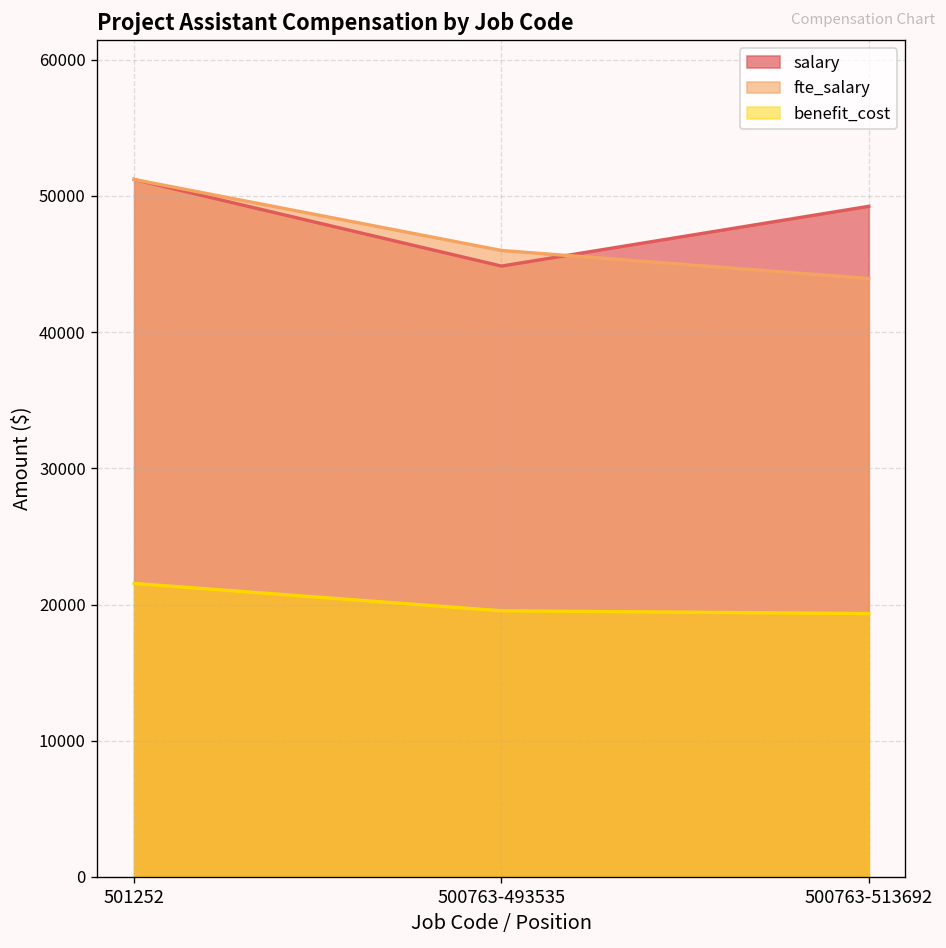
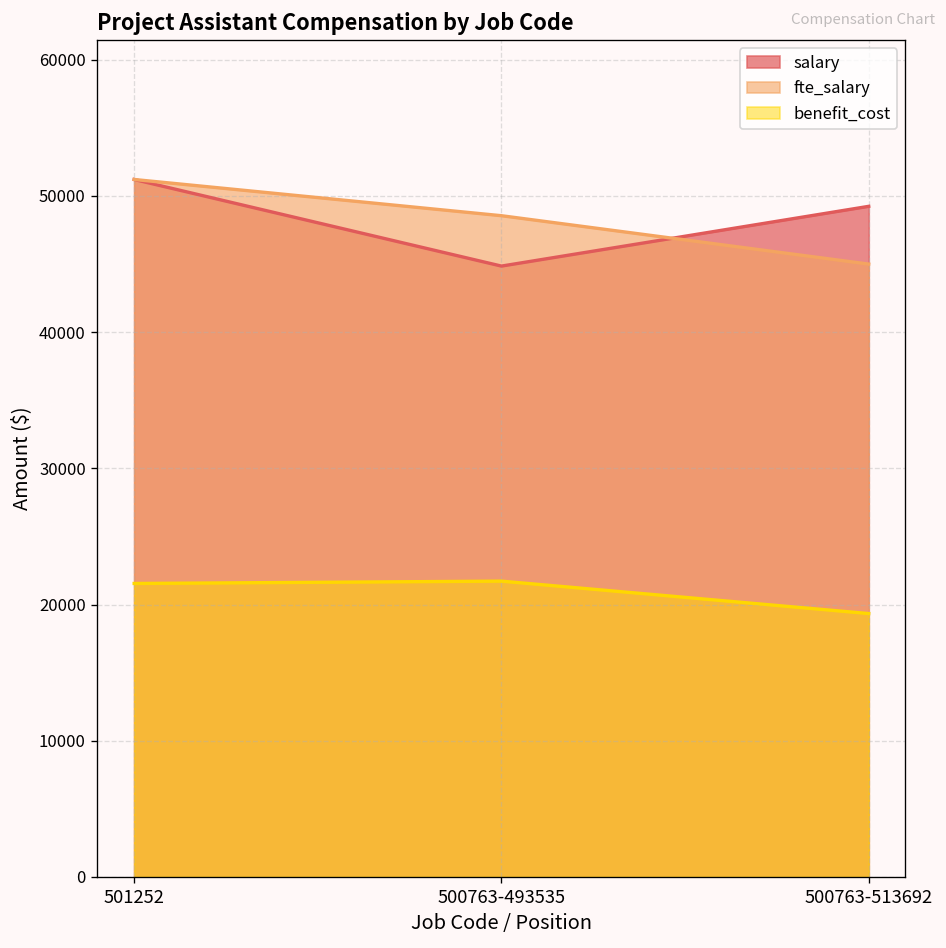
fte_salary, 500763-493535: 46000 -> 48600
benefit_cost, 500763-493535: 19500 -> 21700
fte_salary, 500763-513692: 43900 -> 45000
